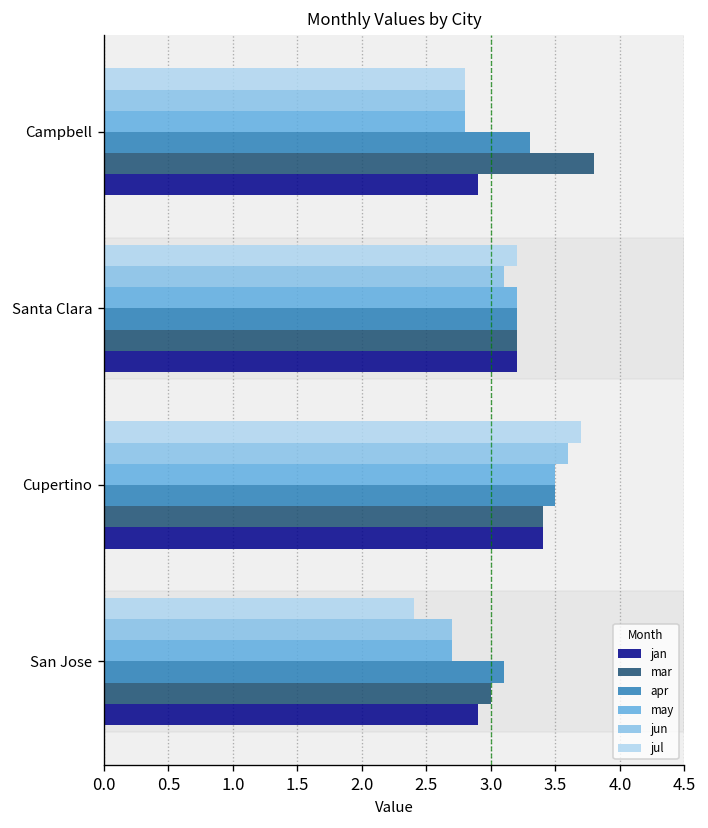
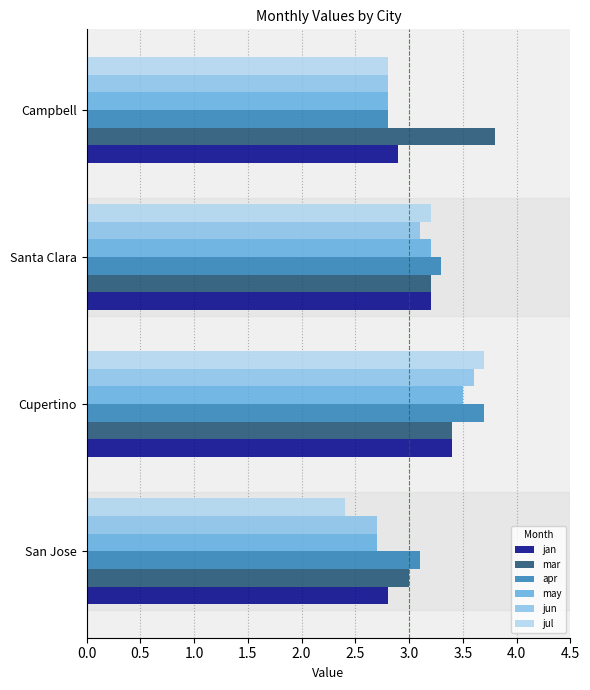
apr, Campbell: 3.3 -> 2.8
apr, Santa Clara: 3.2 -> 3.3
apr, Cupertino: 3.5 -> 3.7
jan, San Jose: 2.9 -> 2.8
